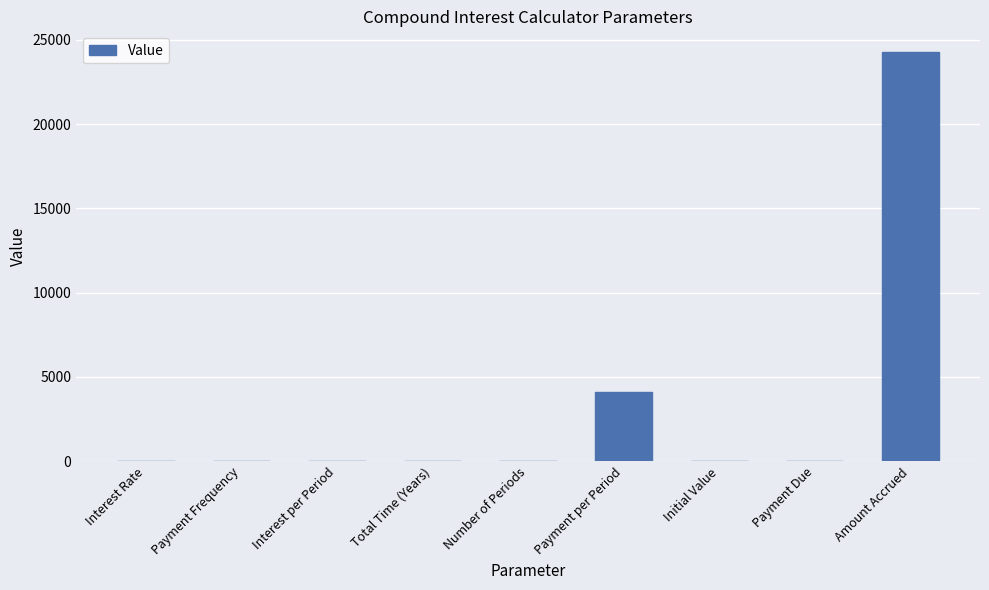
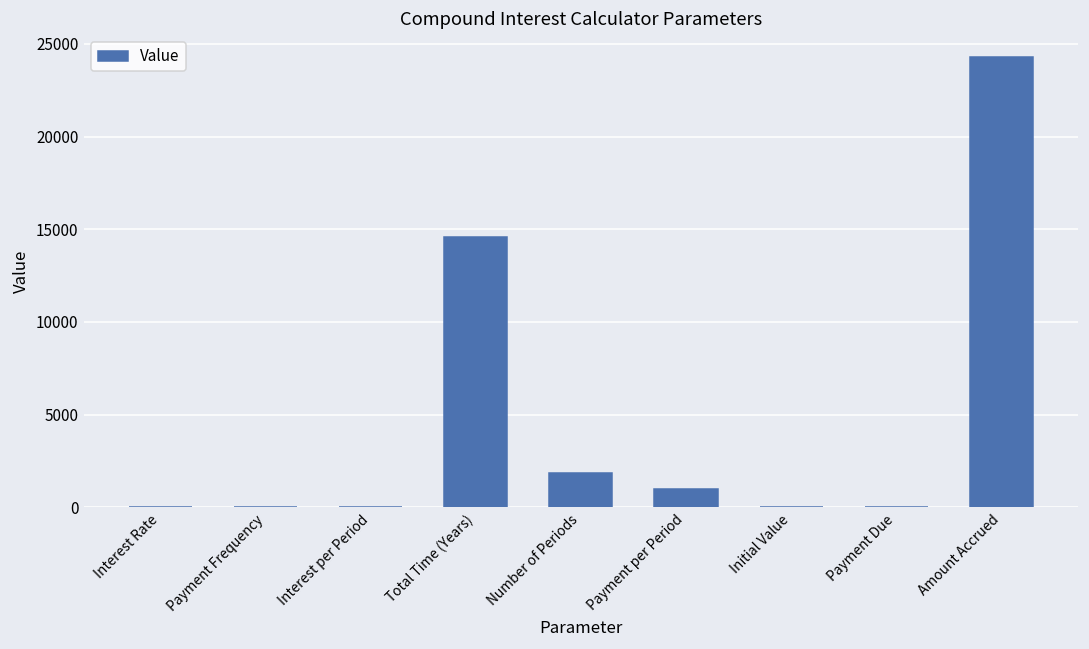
Total Time (Years): 0 -> 14600
Number of Periods: 0 -> 1900
Payment per Period: 4100 -> 1000
